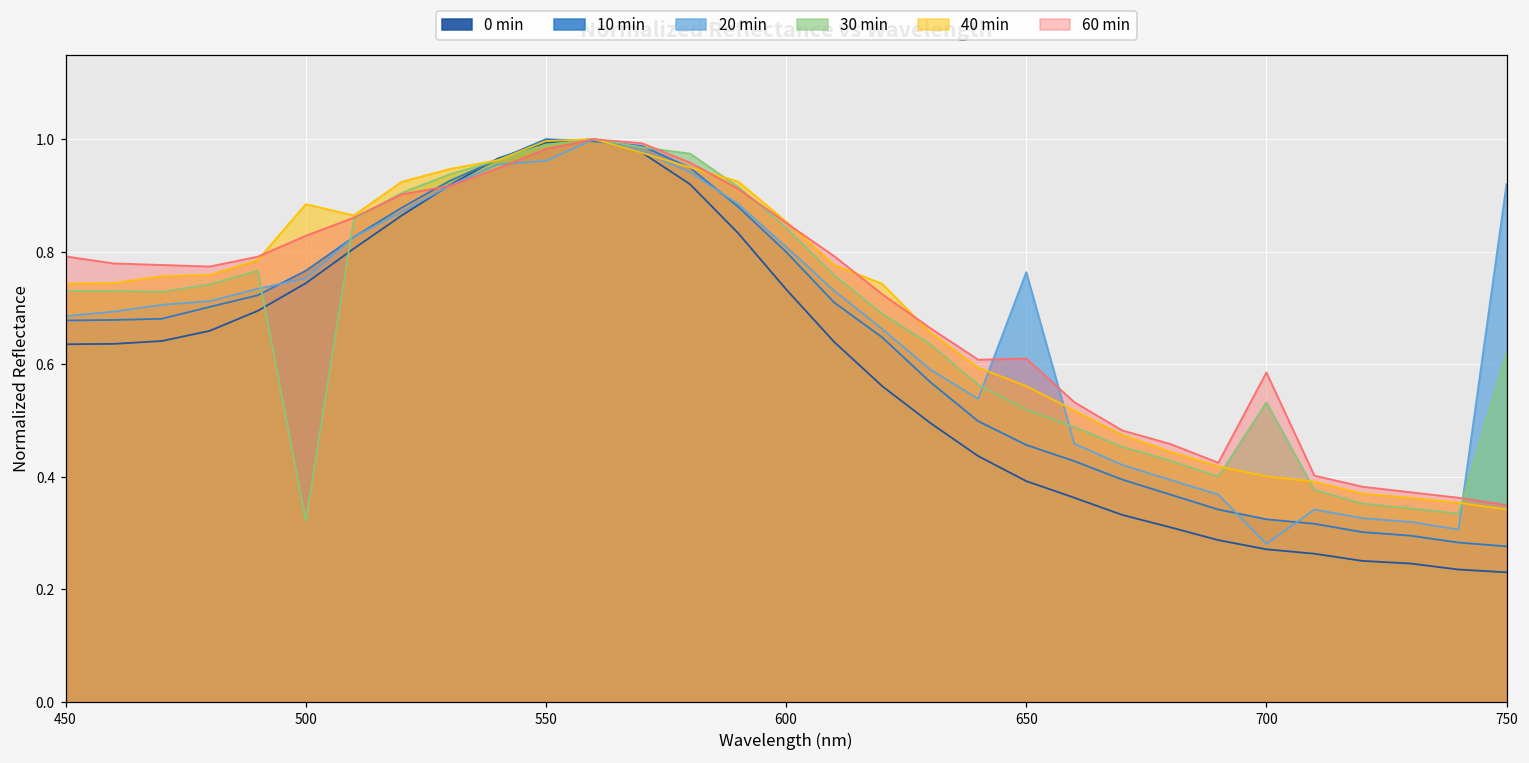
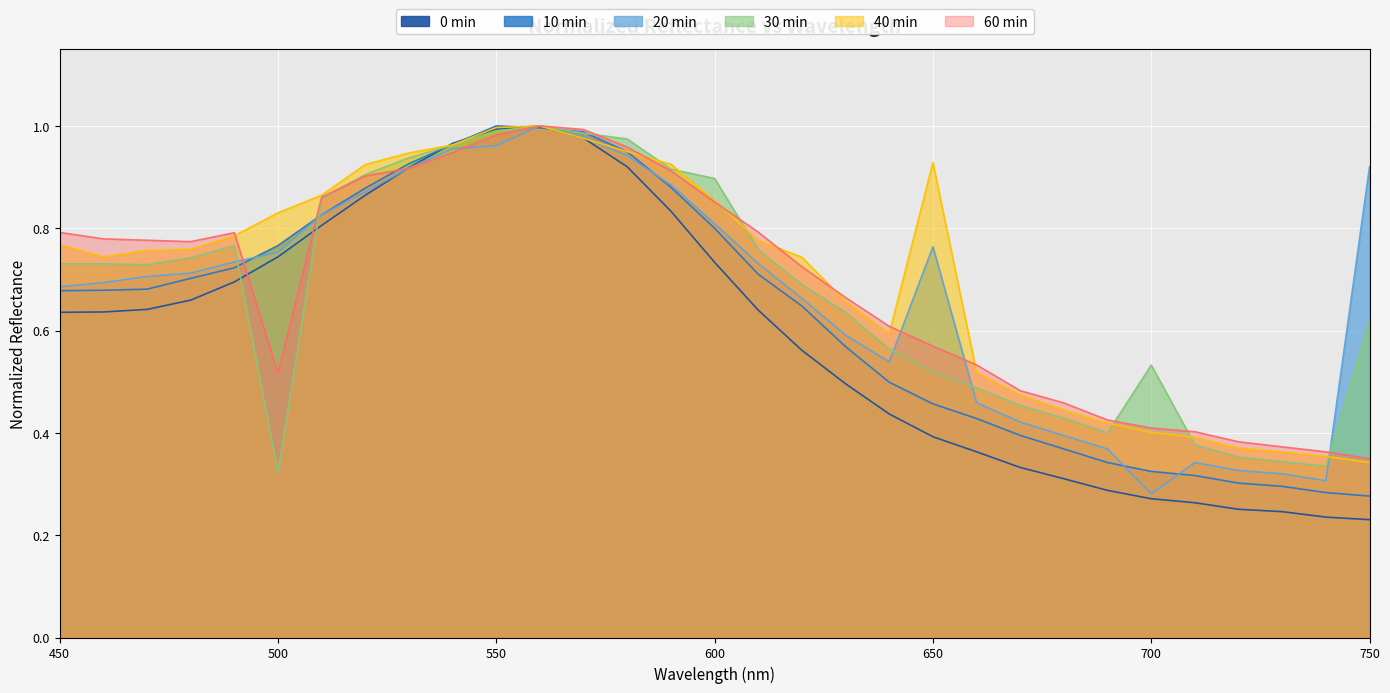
40 min, 450: 0.74 -> 0.77
40 min, 500: 0.88 -> 0.83
60 min, 500: 0.83 -> 0.52
30 min, 600: 0.84 -> 0.90
40 min, 650: 0.56 -> 0.93
60 min, 650: 0.61 -> 0.57
60 min, 700: 0.59 -> 0.41
